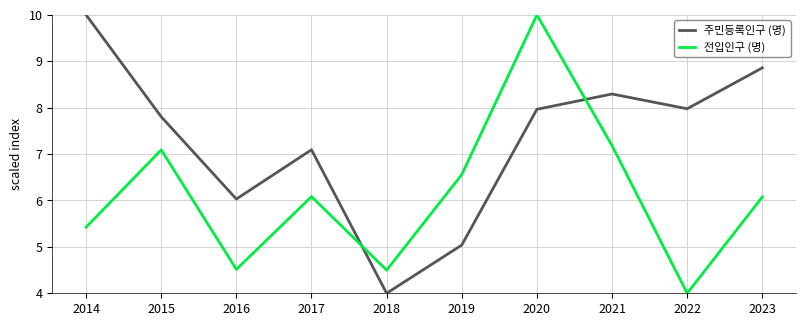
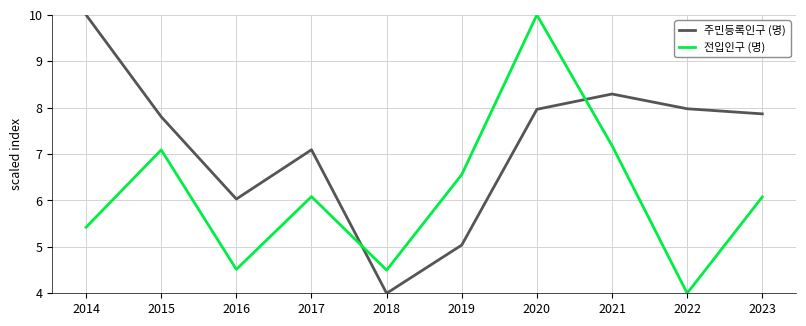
주민등록인구 (명), 2023: 8.9 -> 7.9
